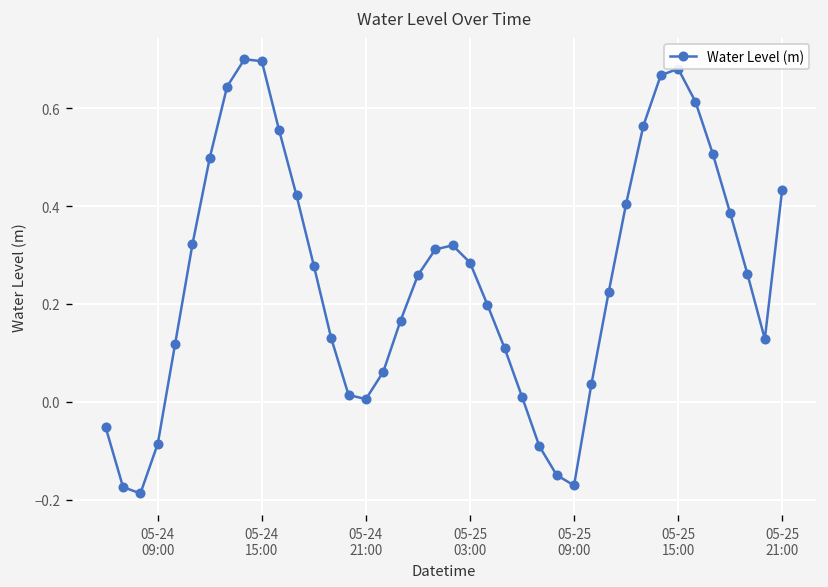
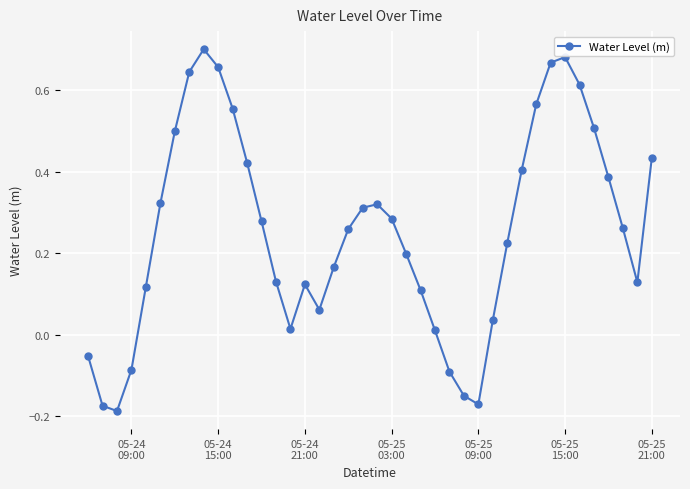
05-24 15:00: 0.70 -> 0.66
05-24 21:00: 0.01 -> 0.12
